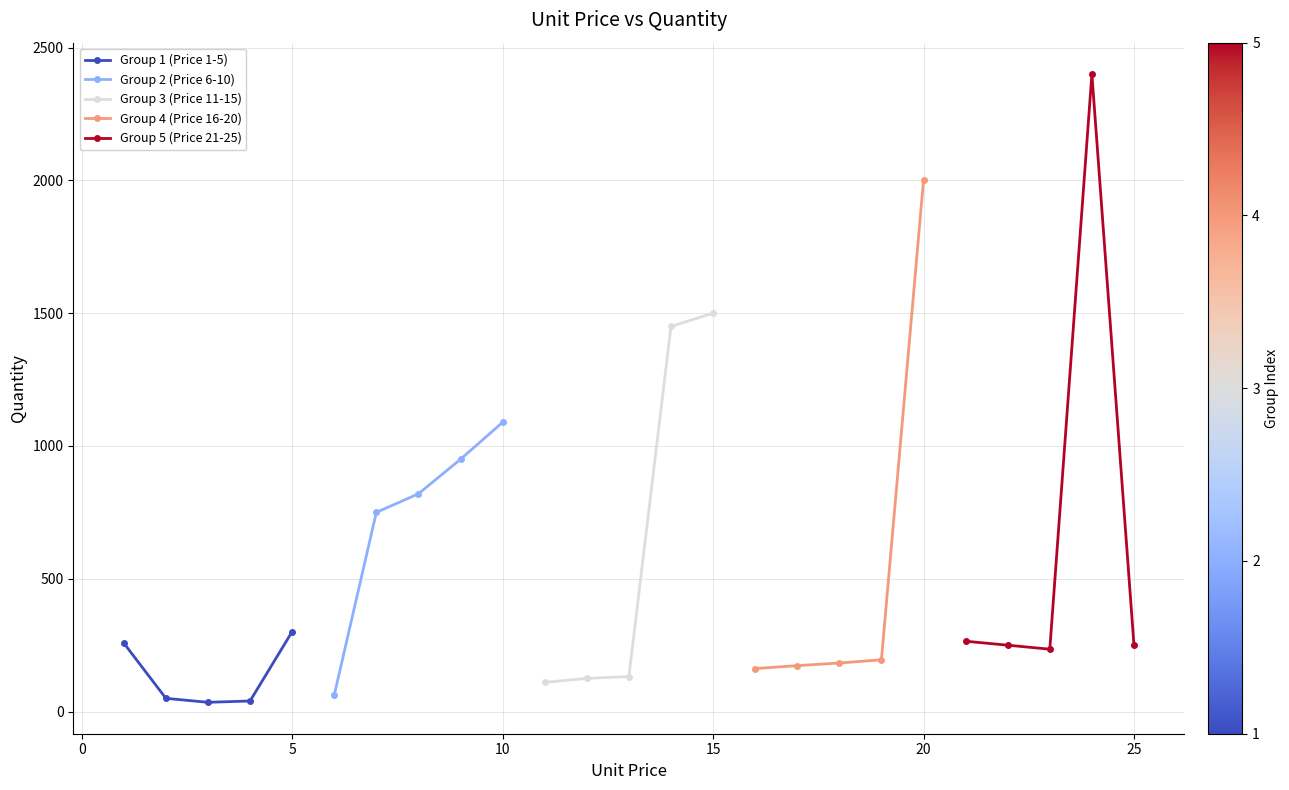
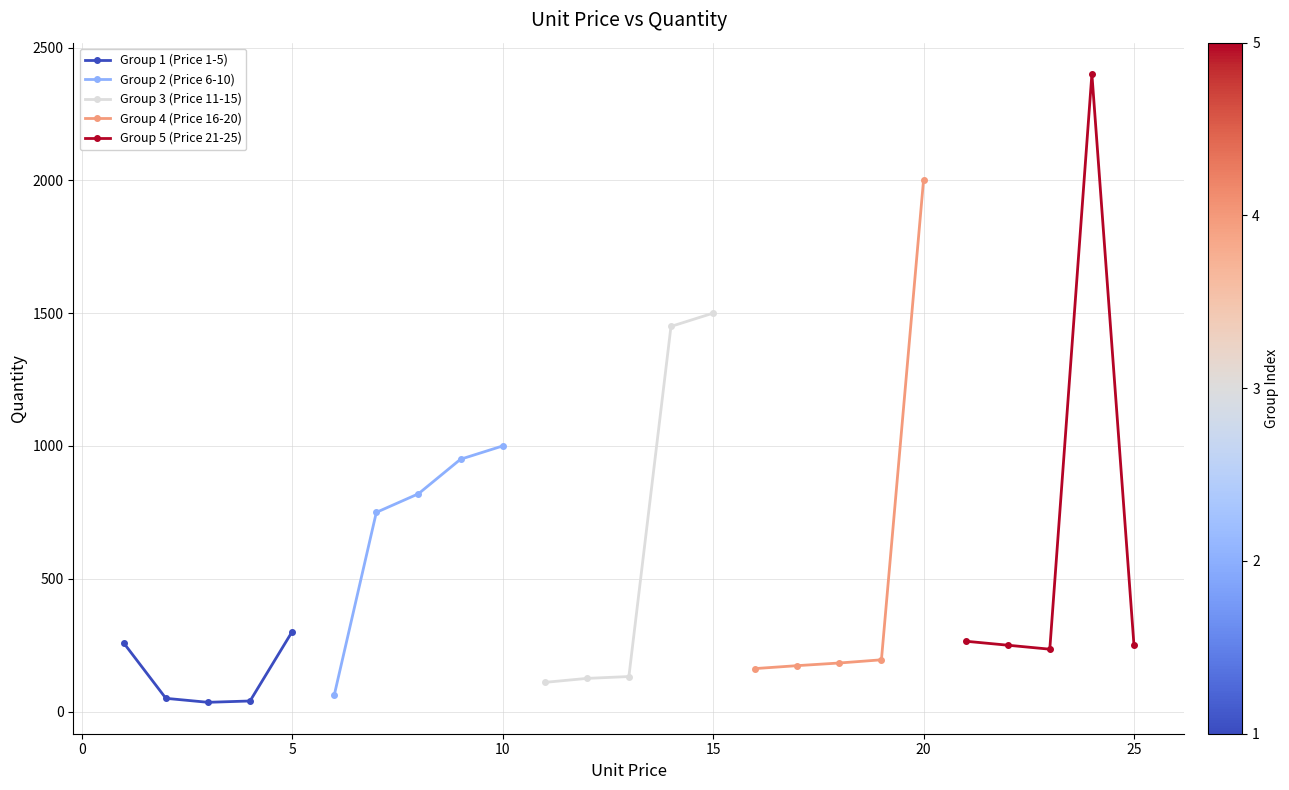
Group 2 (Price 6-10), 10: 1090 -> 1000
